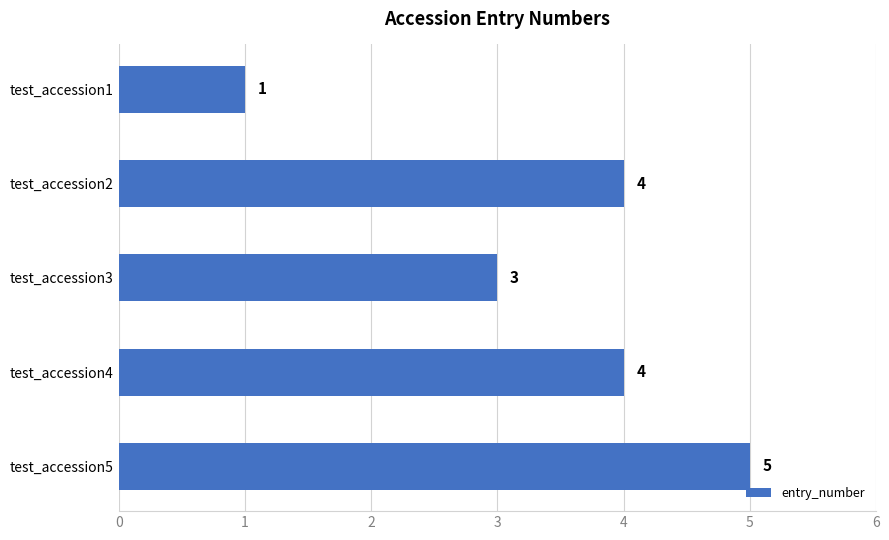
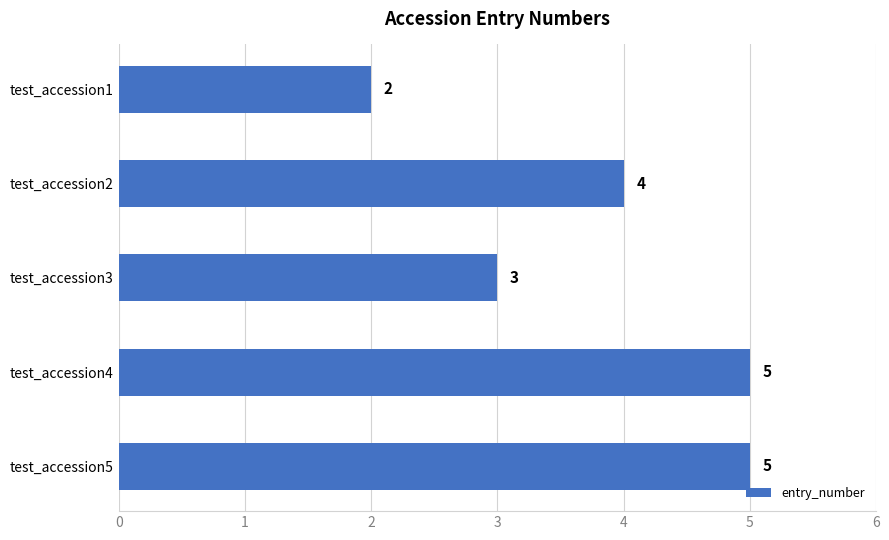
test_accession1: 1 -> 2
test_accession4: 4 -> 5
